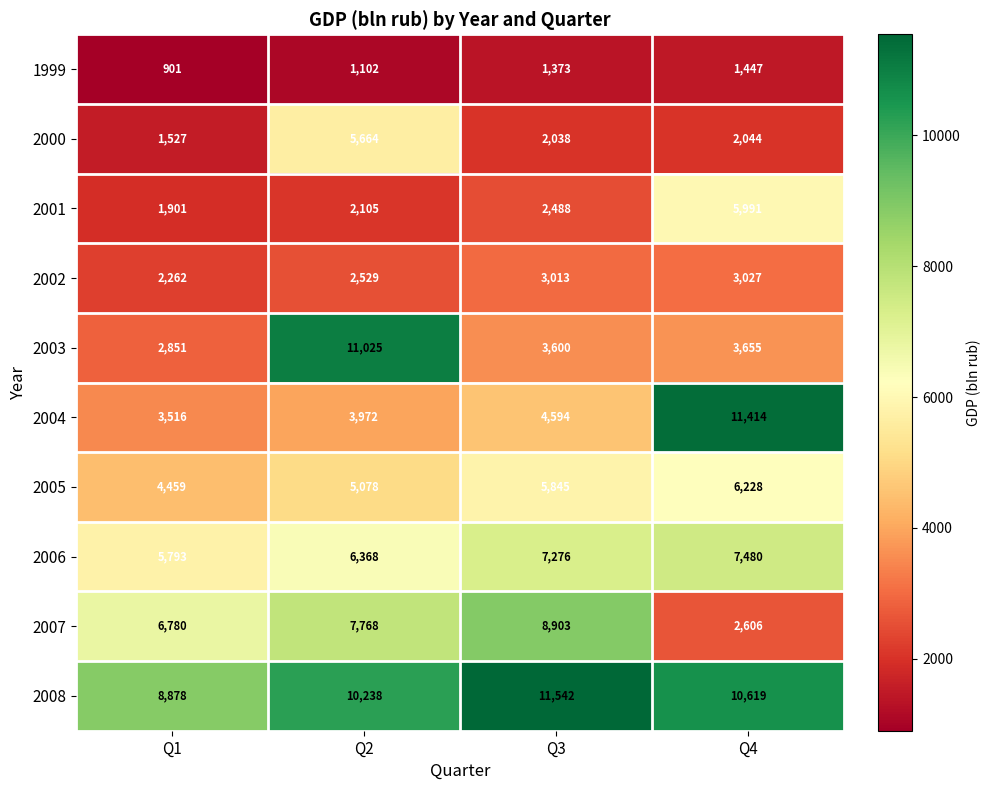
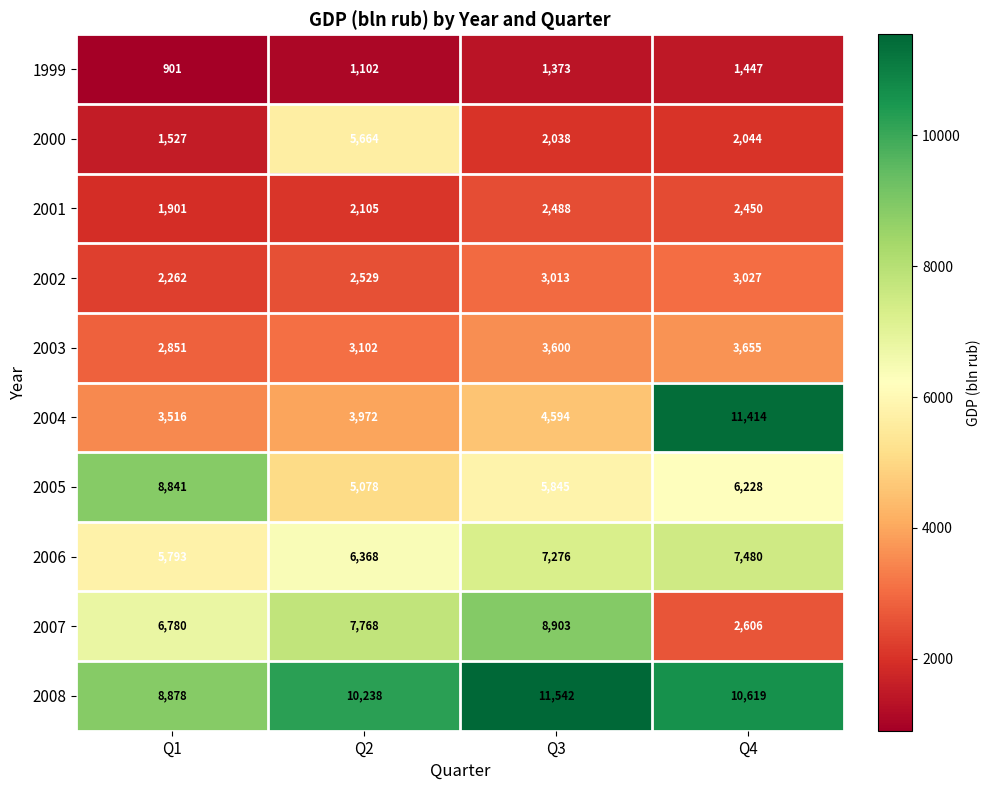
2001, Q4: 5,991 -> 2,450
2003, Q2: 11,025 -> 3,102
2005, Q1: 4,459 -> 8,841
